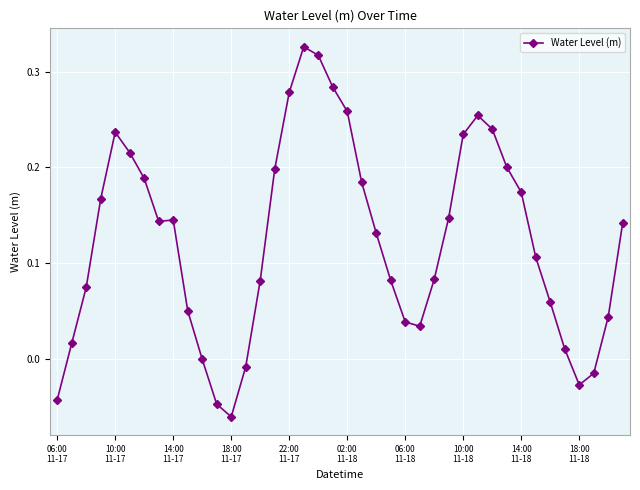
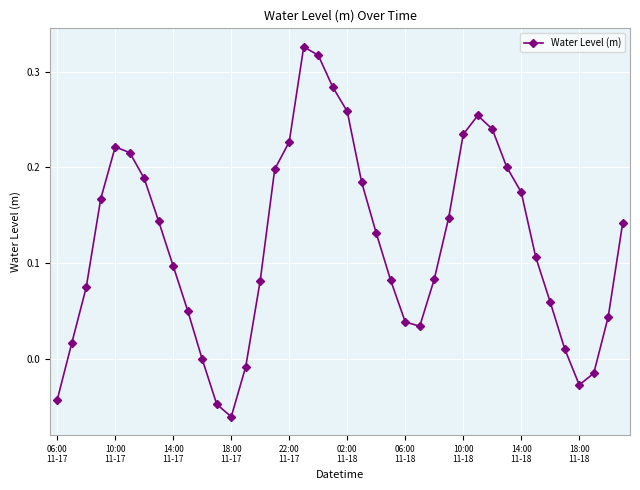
10:00 11-17: 0.24 -> 0.22
14:00 11-17: 0.15 -> 0.10
22:00 11-17: 0.28 -> 0.23
